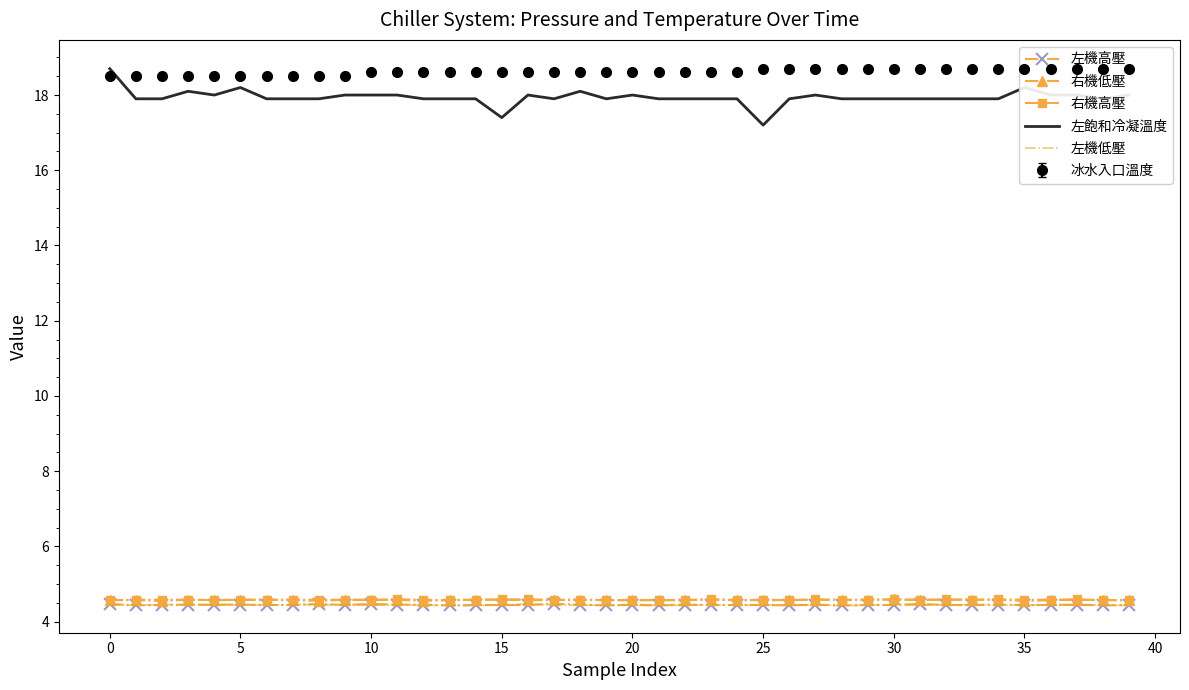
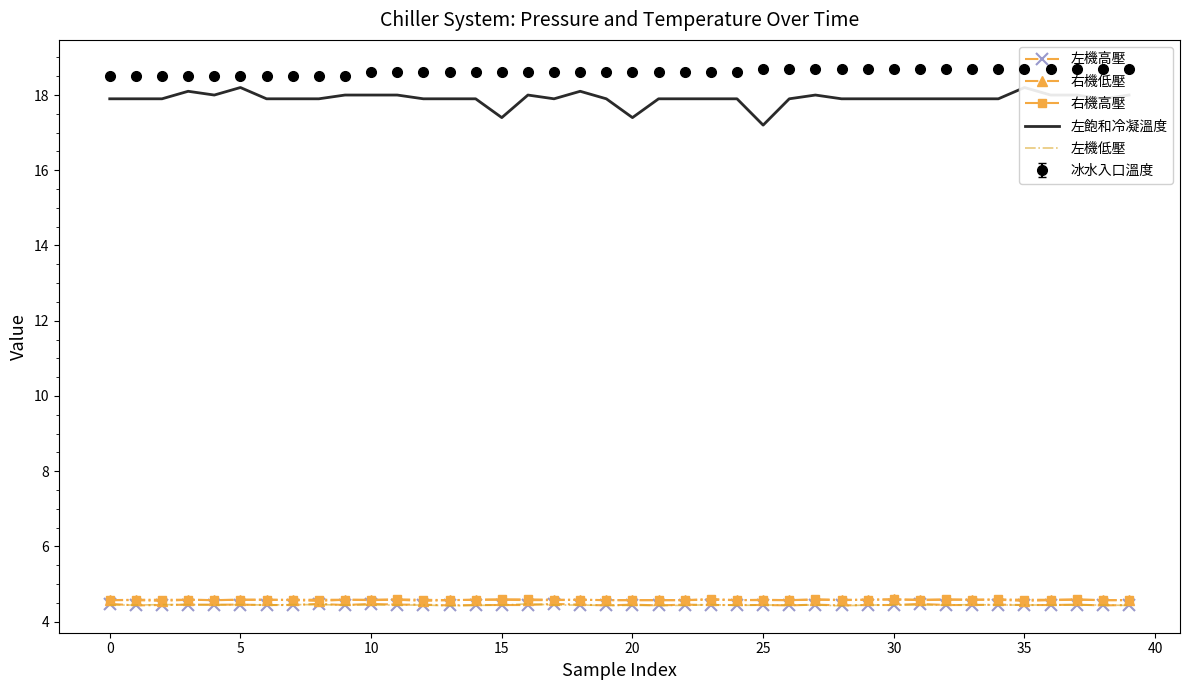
左飽和冷凝溫度, 0: 18.7 -> 17.9
左飽和冷凝溫度, 20: 18.0 -> 17.4
